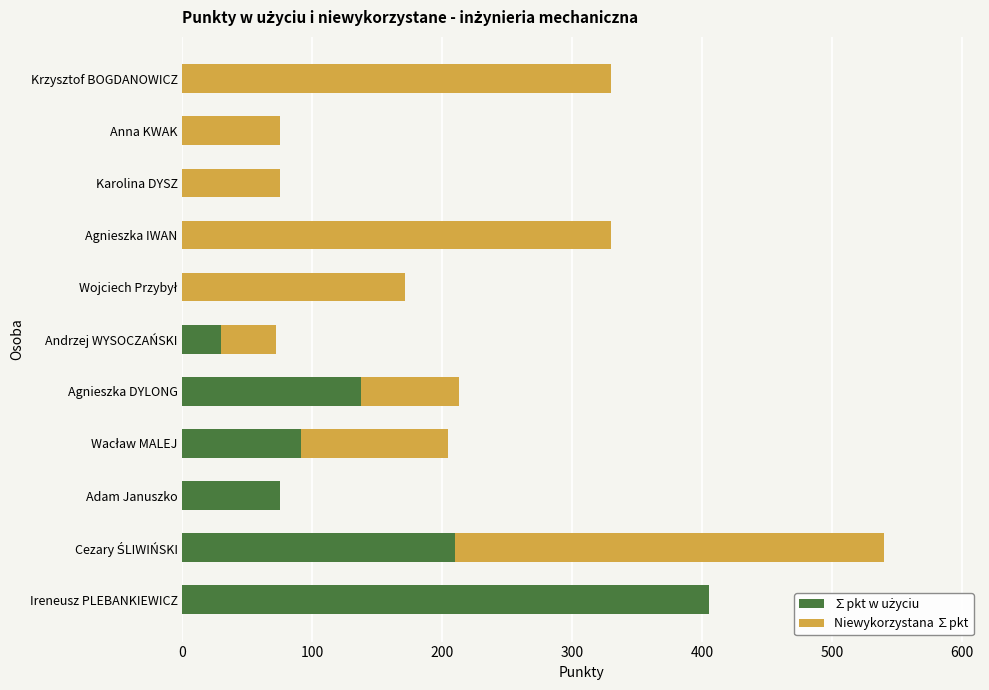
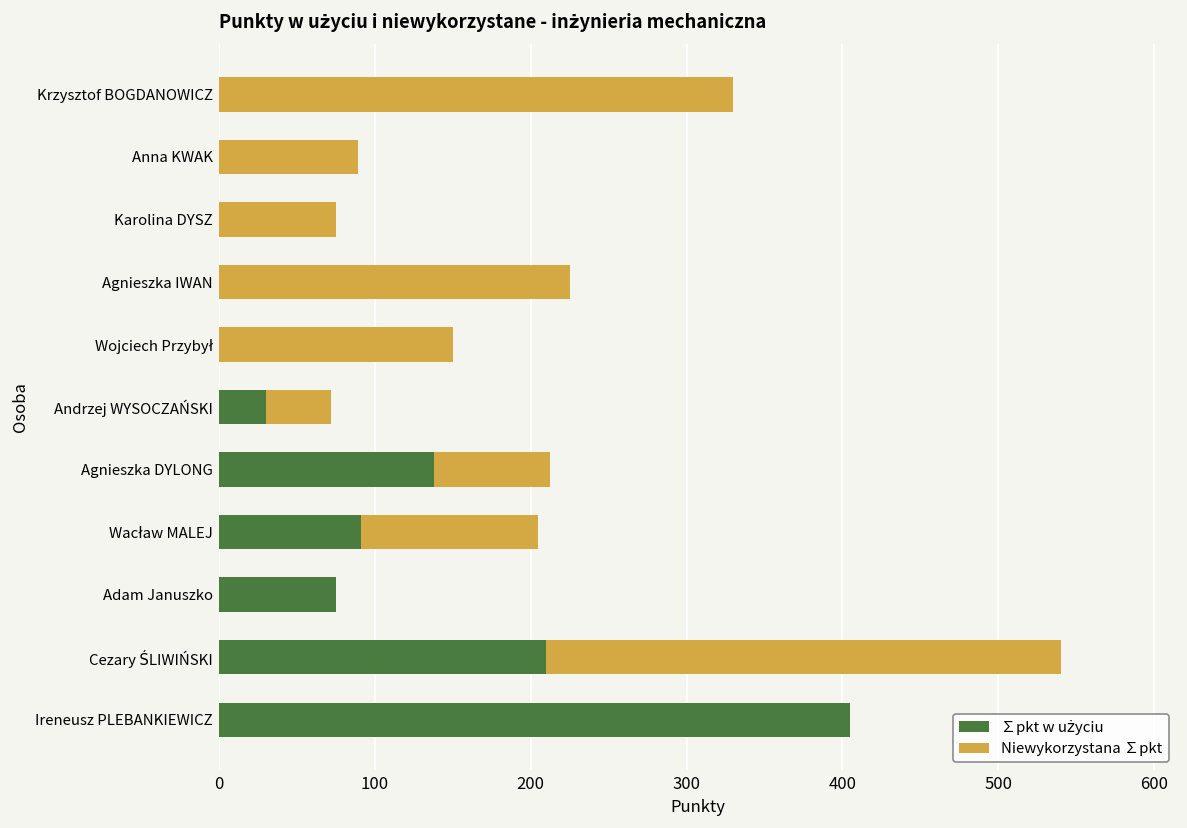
Niewykorzystana ∑pkt, Anna KWAK: 75 -> 89
Niewykorzystana ∑pkt, Agnieszka IWAN: 330 -> 225
Niewykorzystana ∑pkt, Wojciech Przybył: 171 -> 150
